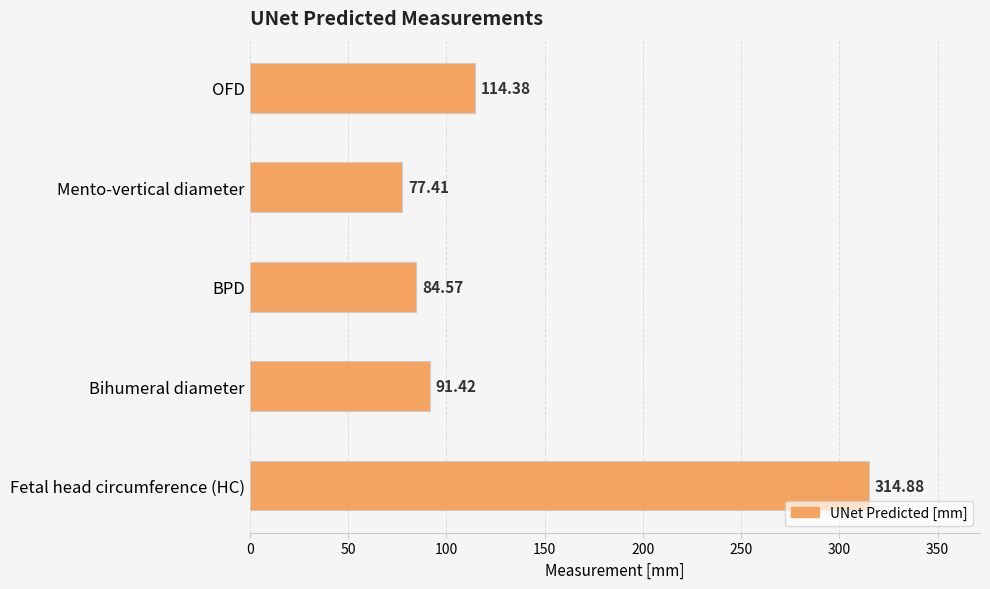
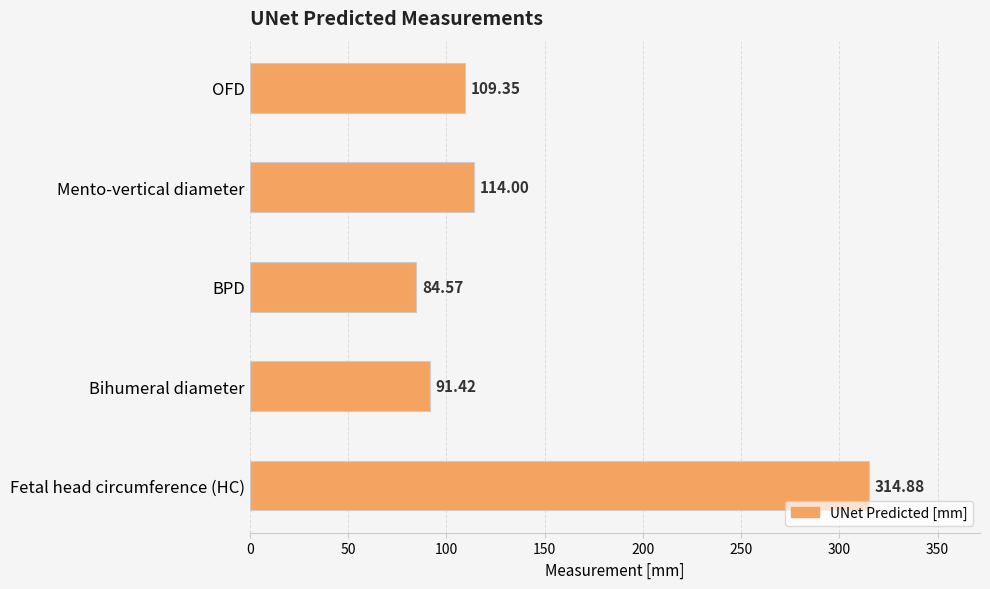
OFD: 114.38 -> 109.35
Mento-vertical diameter: 77.41 -> 114.00
